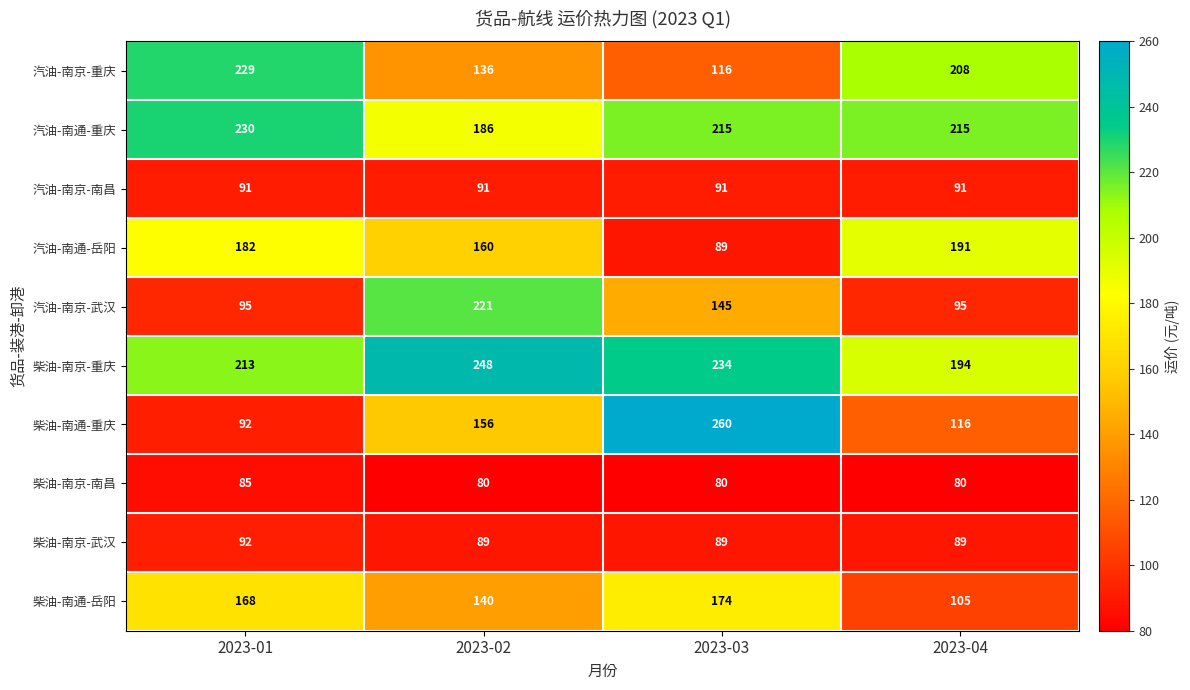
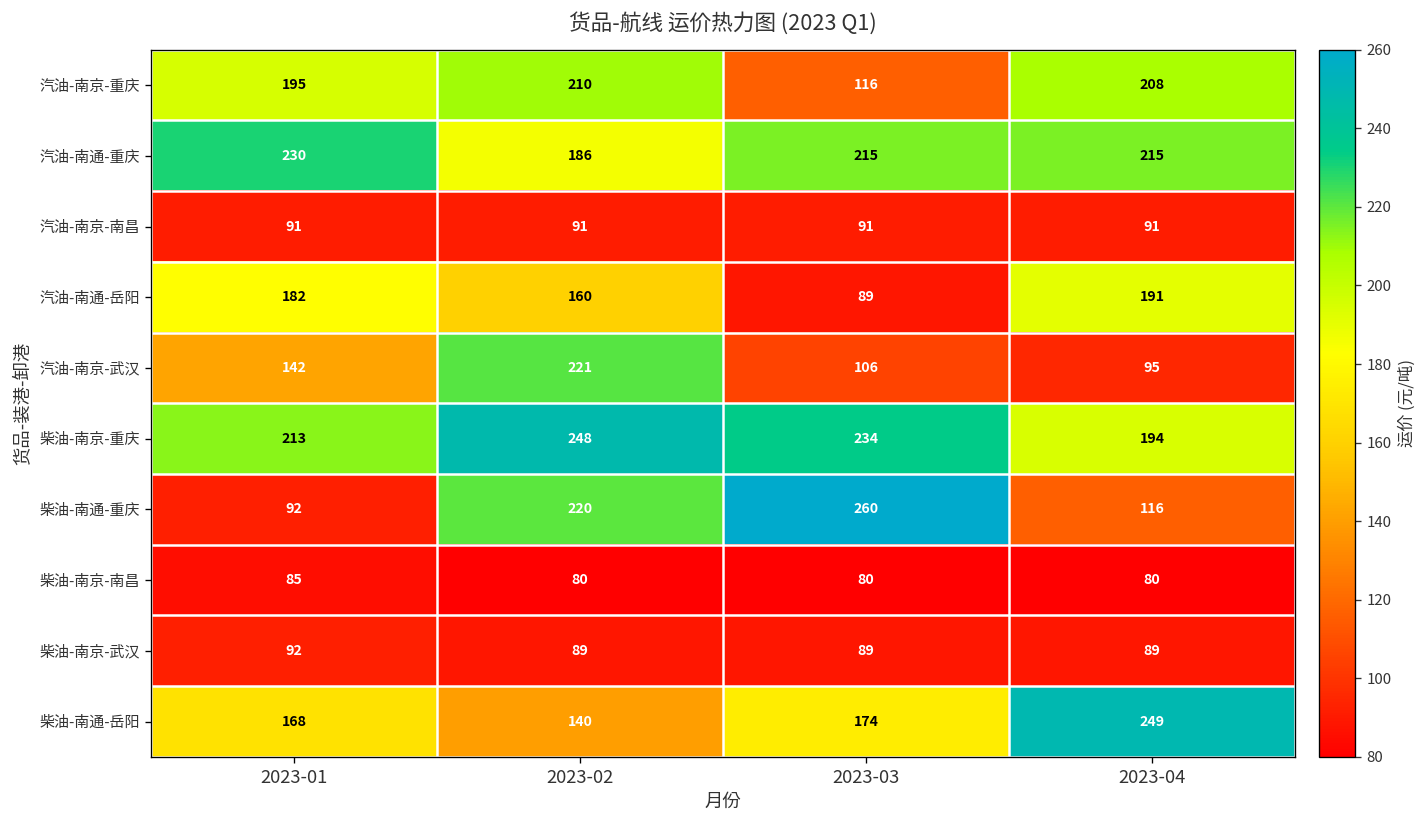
汽油-南京-重庆, 2023-01: 229 -> 195
汽油-南京-重庆, 2023-02: 136 -> 210
汽油-南京-武汉, 2023-01: 95 -> 142
汽油-南京-武汉, 2023-03: 145 -> 106
柴油-南通-重庆, 2023-02: 156 -> 220
柴油-南通-岳阳, 2023-04: 105 -> 249
